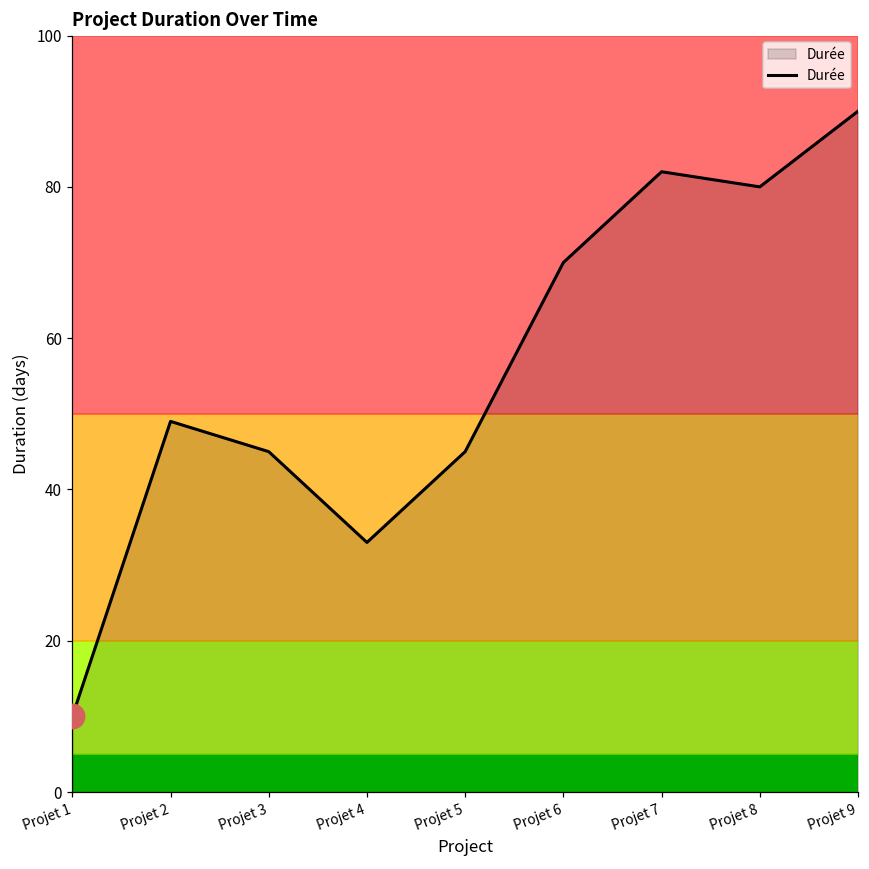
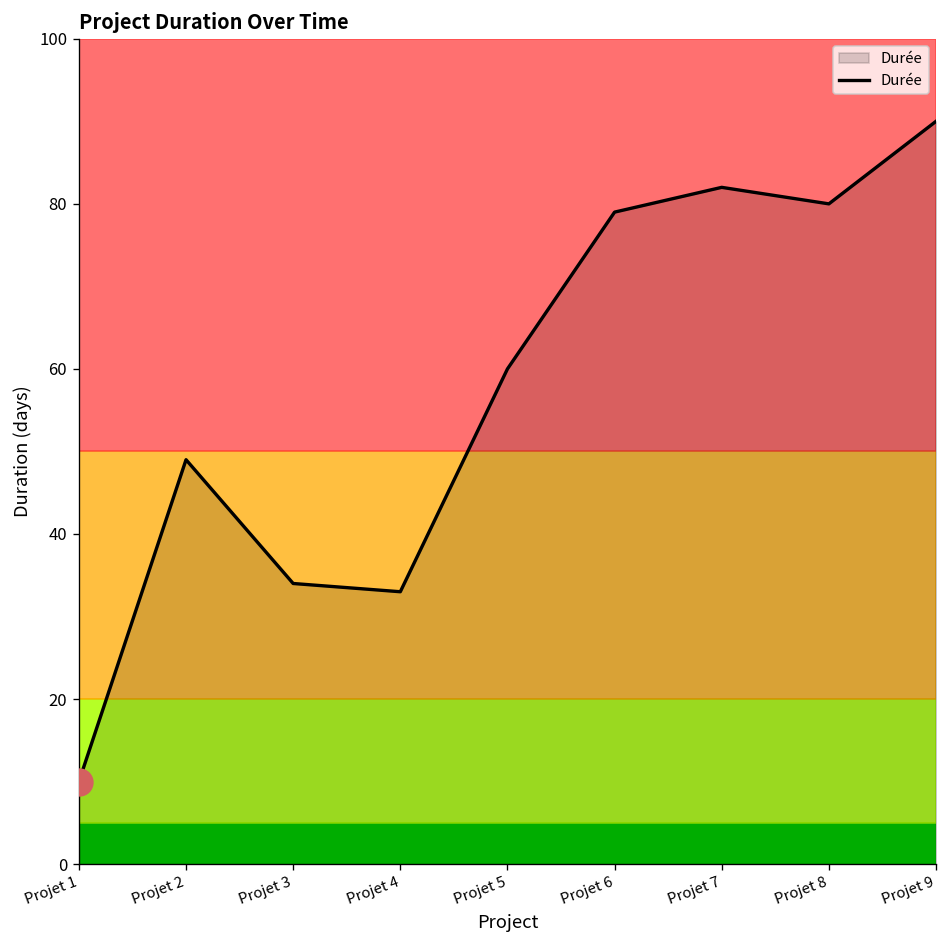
Durée, Projet 3: 45 -> 34
Durée, Projet 5: 45 -> 60
Durée, Projet 6: 70 -> 79
